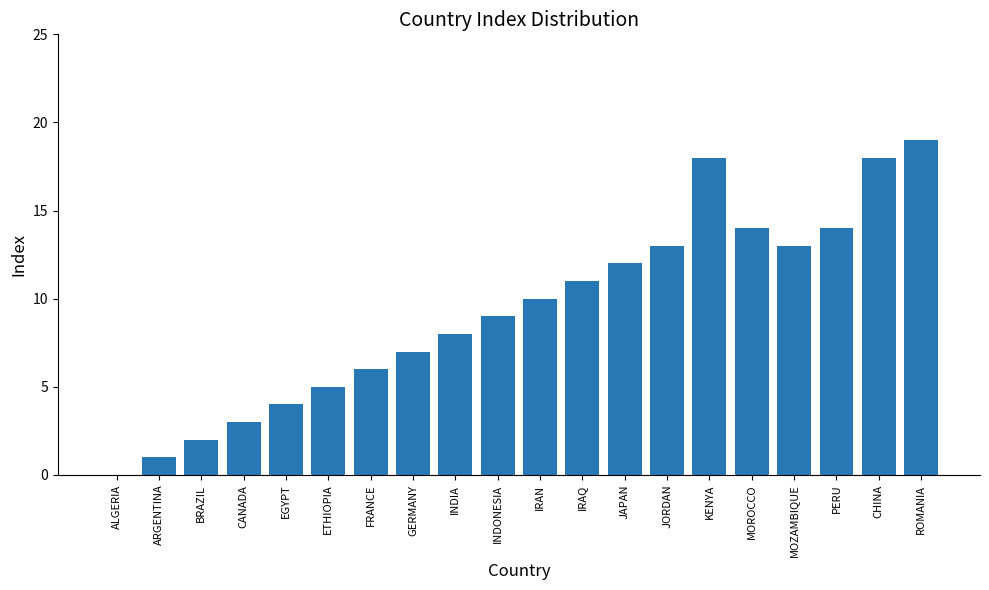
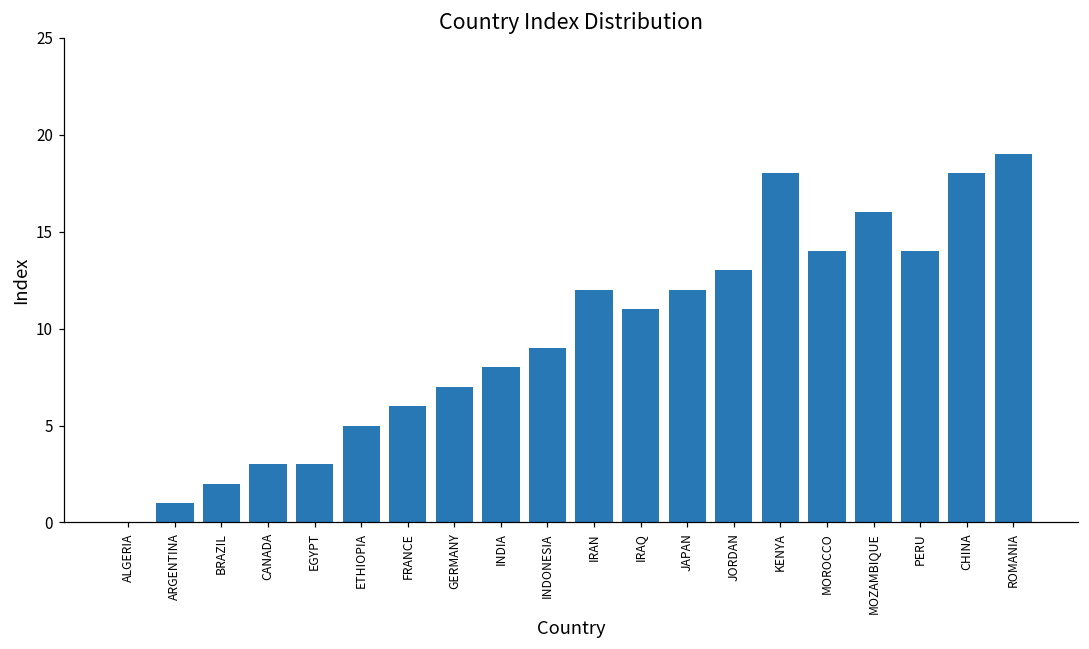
EGYPT: 4 -> 3
IRAN: 10 -> 12
MOZAMBIQUE: 13 -> 16
